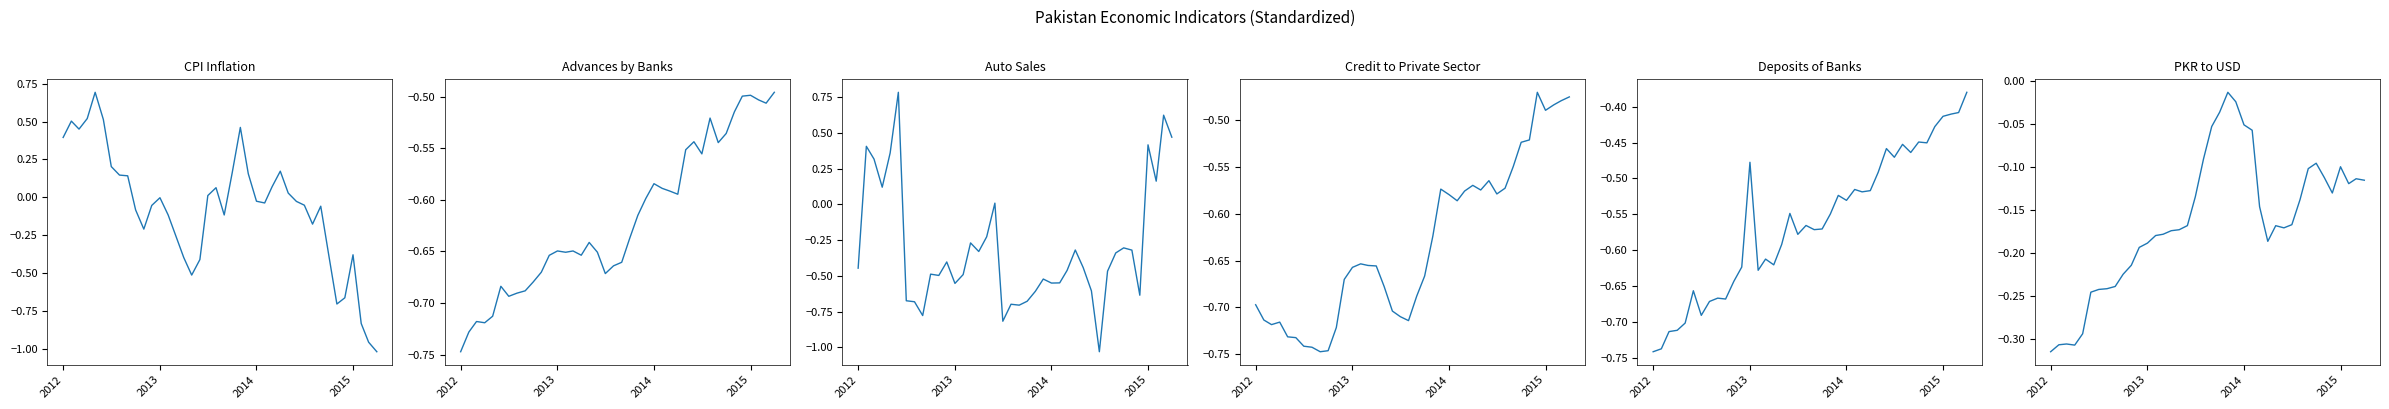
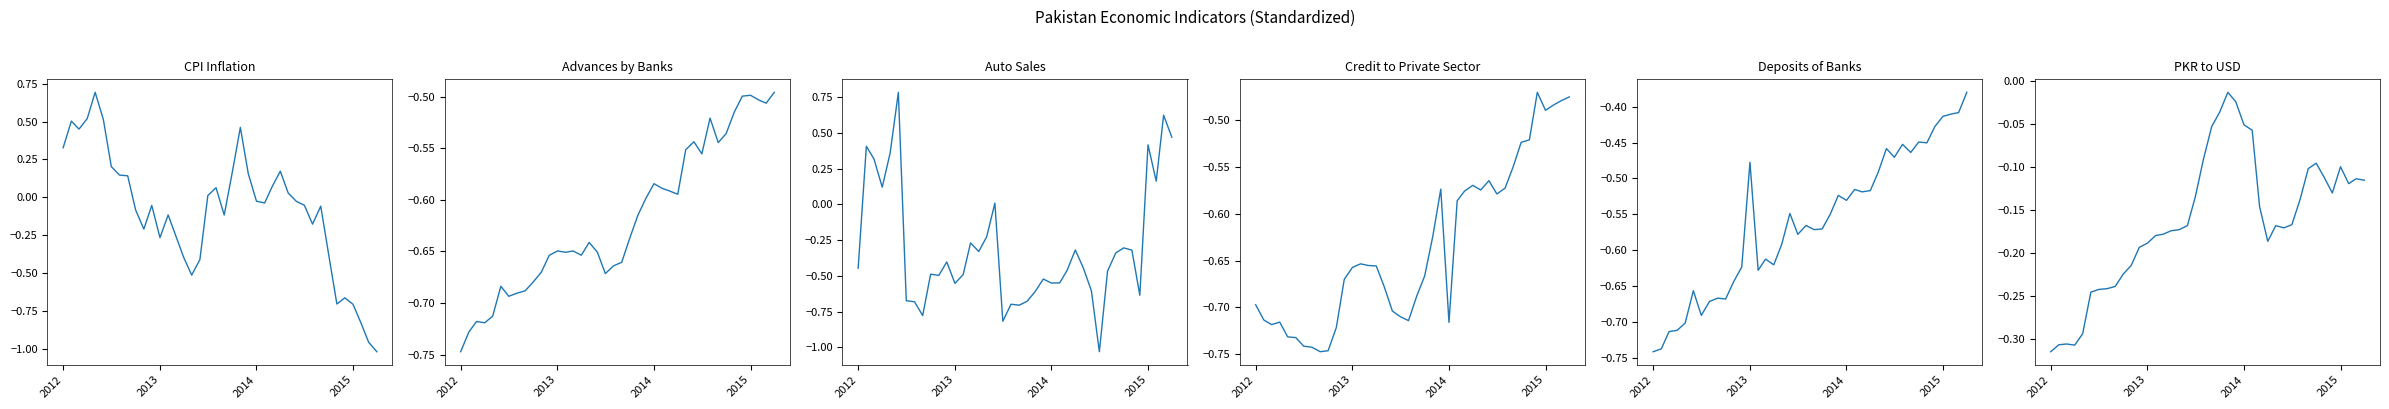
CPI Inflation, 2012: 0.40 -> 0.33
CPI Inflation, 2013: 0.00 -> -0.27
CPI Inflation, 2015: -0.38 -> -0.71
Credit to Private Sector, 2014: -0.58 -> -0.72
